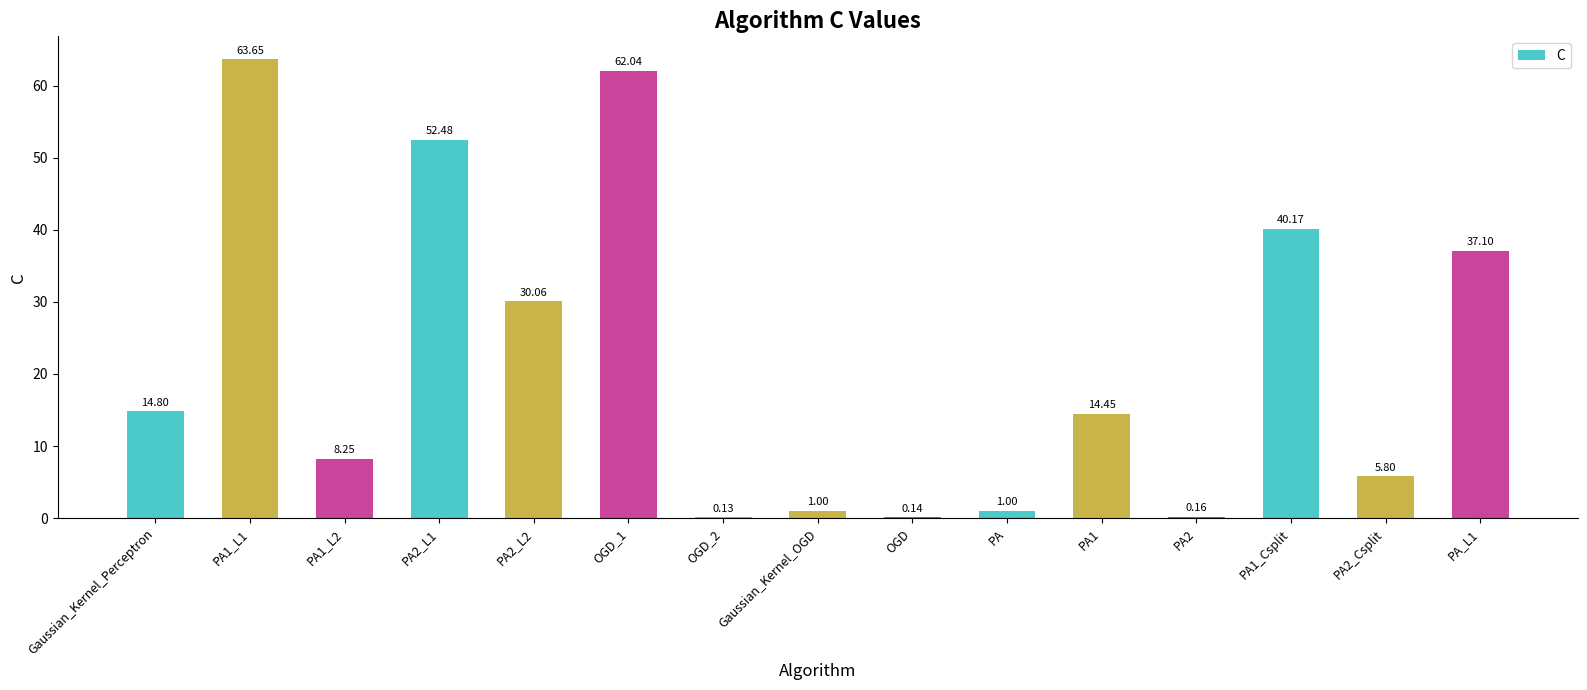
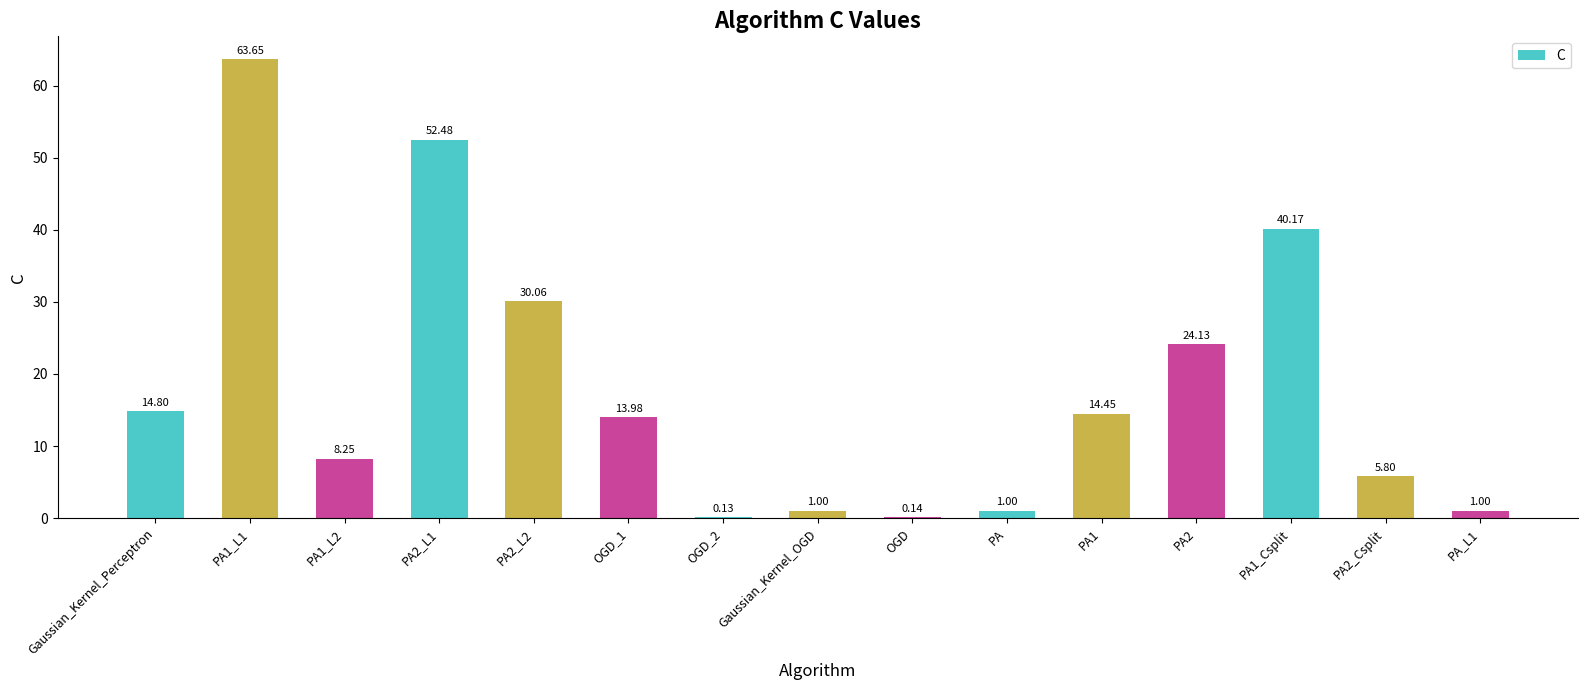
OGD_1: 62.04 -> 13.98
PA2: 0.16 -> 24.13
PA_L1: 37.10 -> 1.00
